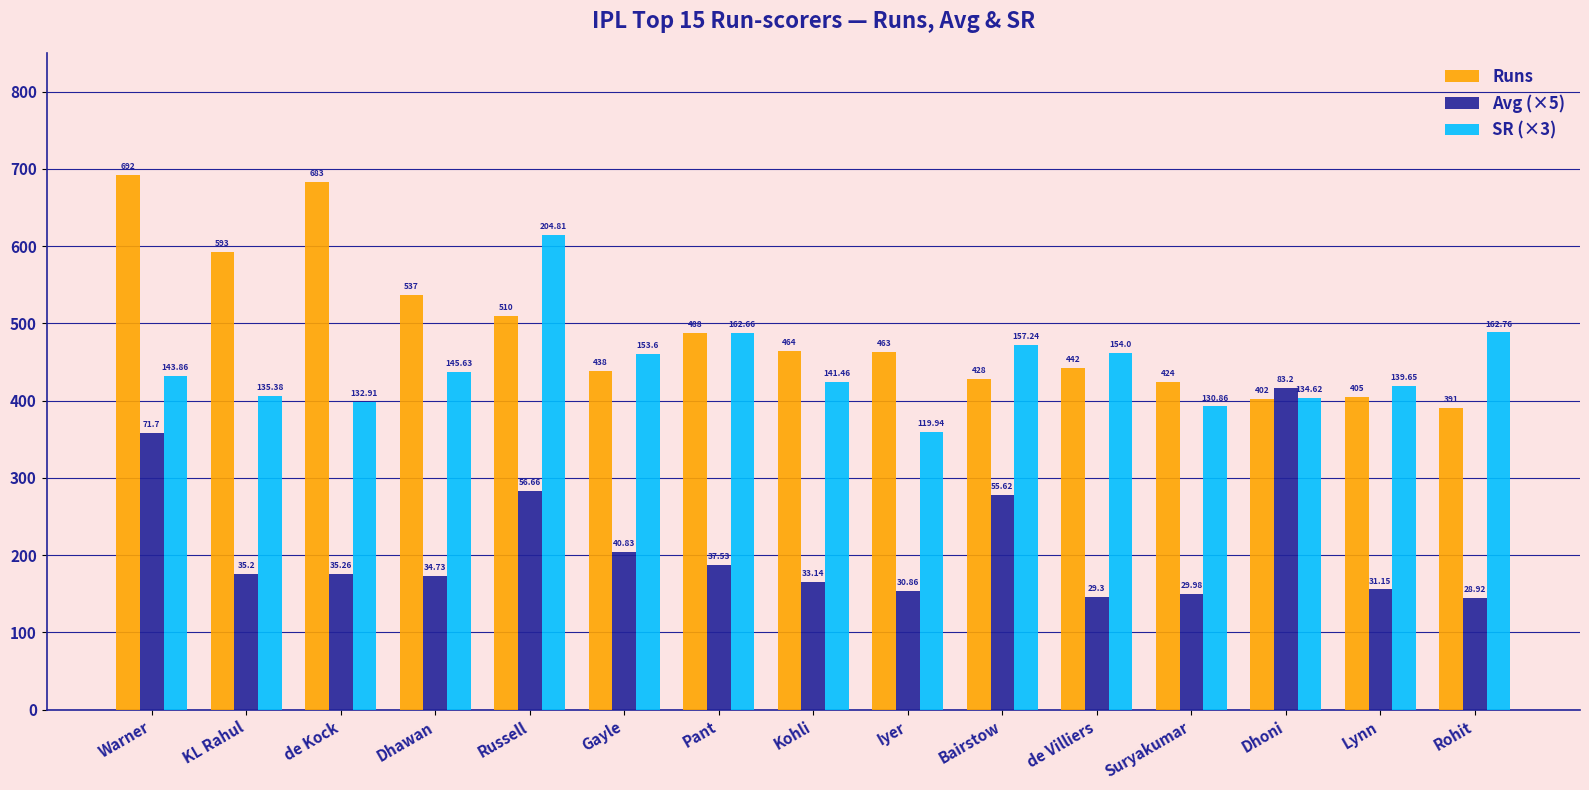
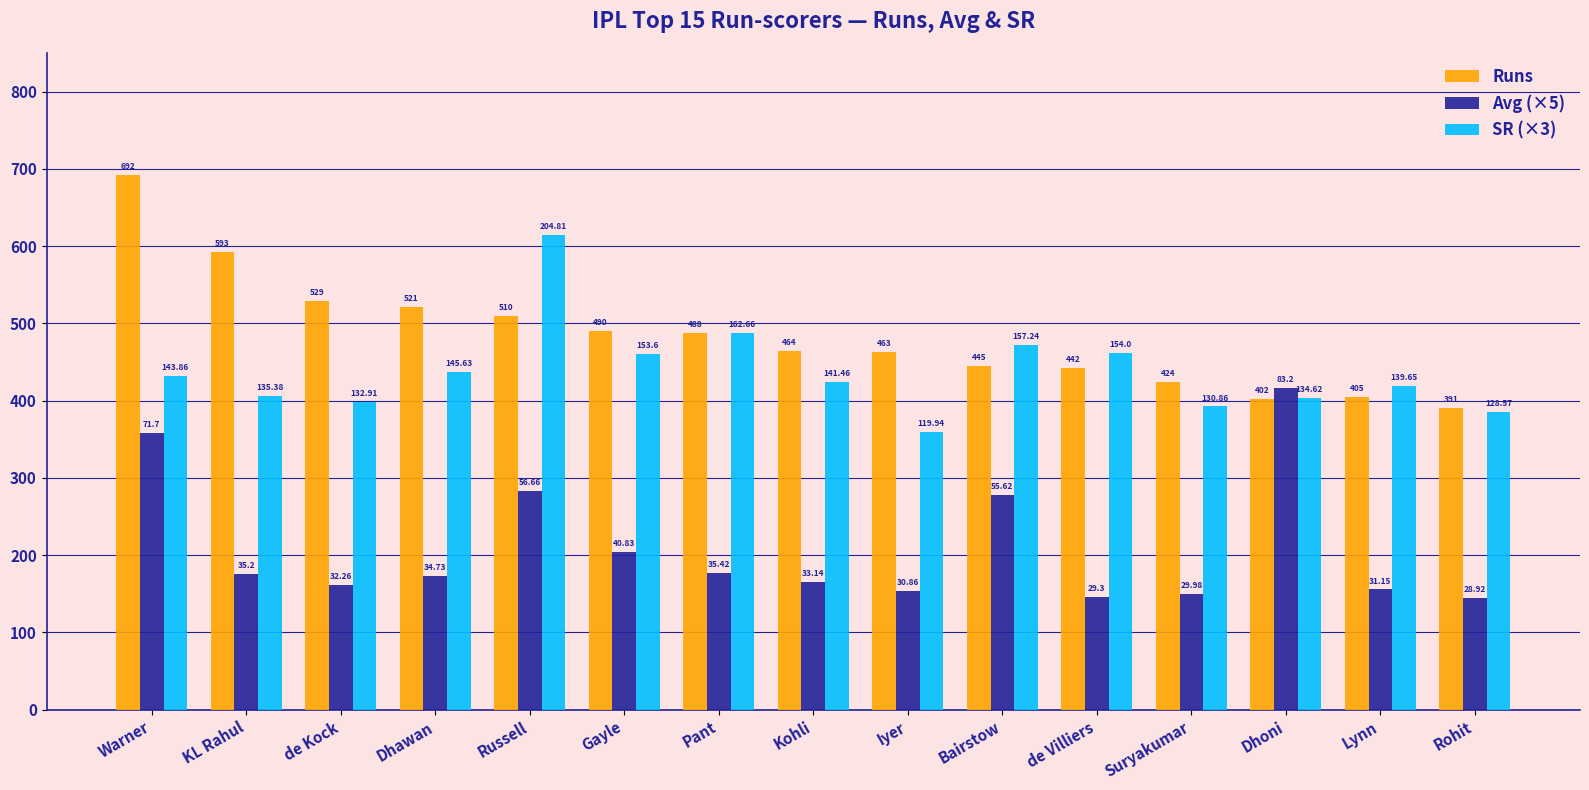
Runs, de Kock: 683 -> 529
Avg (×5), de Kock: 35.26 -> 32.26
Runs, Dhawan: 537 -> 521
Runs, Gayle: 438 -> 490
Avg (×5), Pant: 37.53 -> 35.42
Runs, Bairstow: 428 -> 445
SR (×3), Rohit: 162.76 -> 128.57
